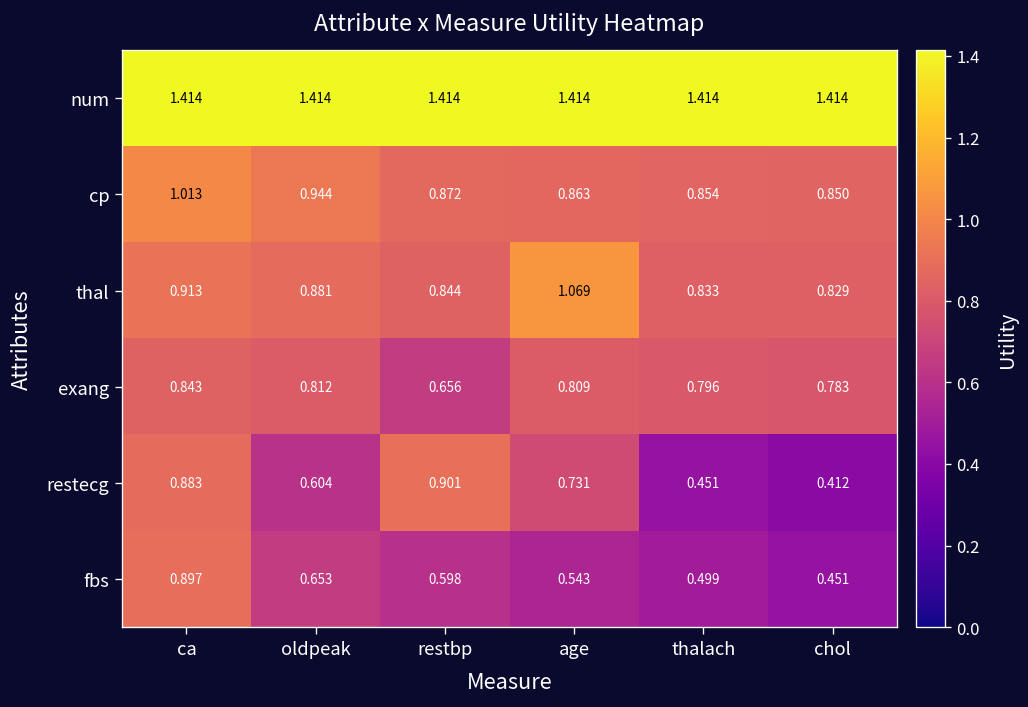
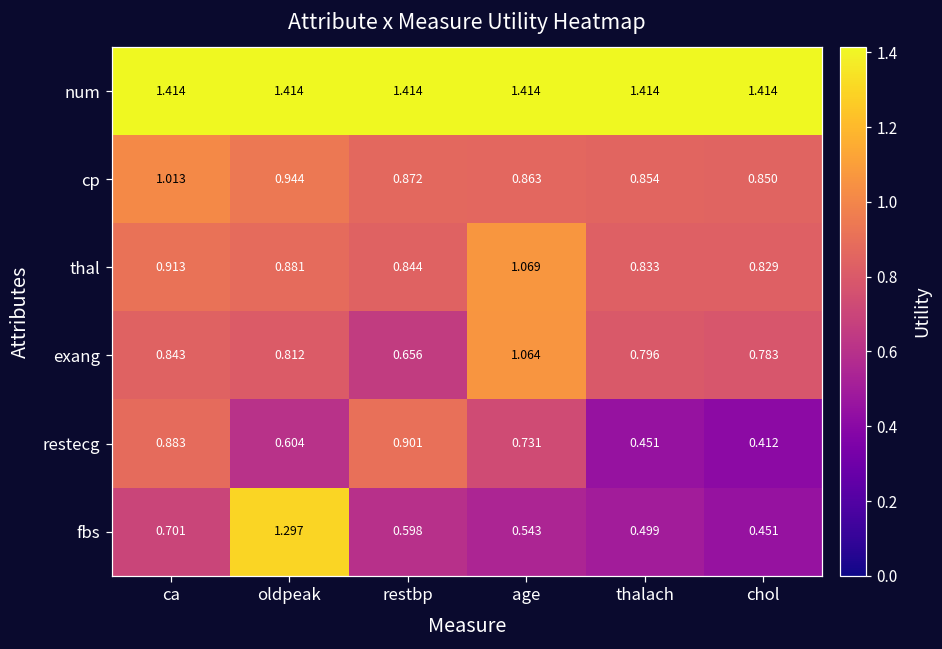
exang, age: 0.809 -> 1.064
fbs, ca: 0.897 -> 0.701
fbs, oldpeak: 0.653 -> 1.297
